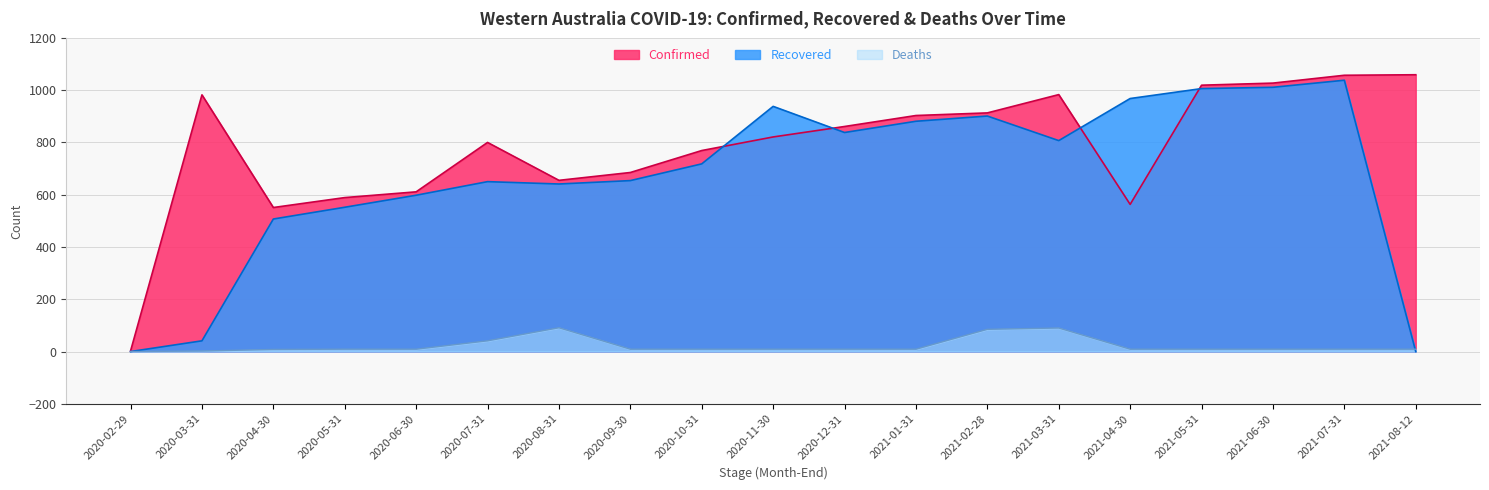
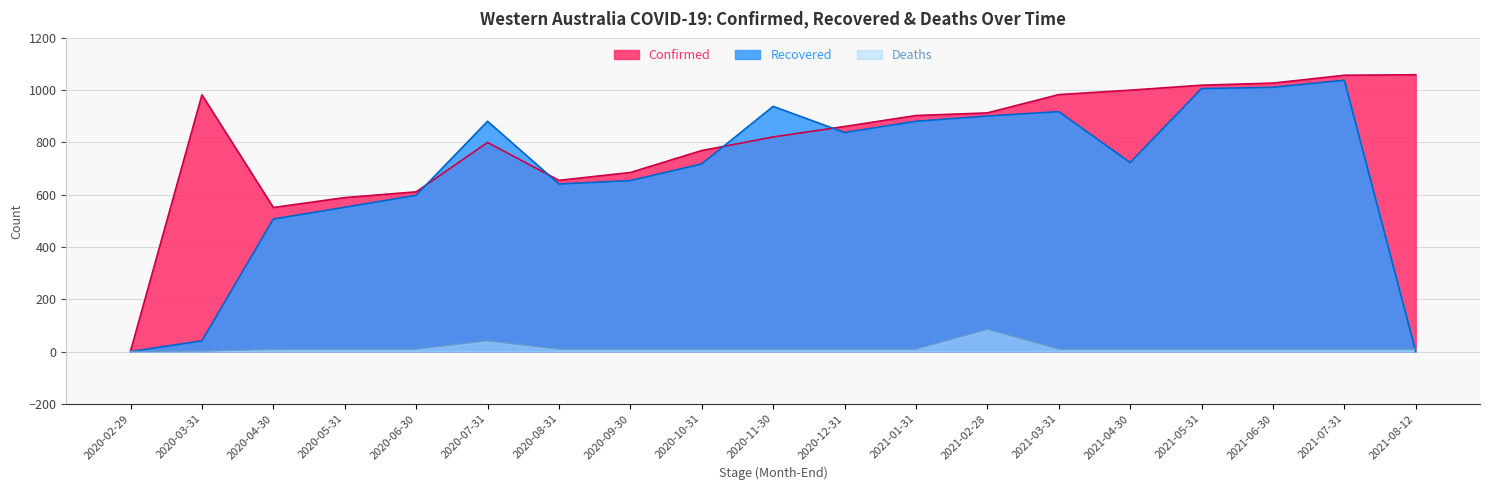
Recovered, 2020-07-31: 650 -> 880
Deaths, 2020-08-31: 90 -> 10
Recovered, 2021-03-31: 810 -> 920
Deaths, 2021-03-31: 90 -> 10
Confirmed, 2021-04-30: 560 -> 1000
Recovered, 2021-04-30: 970 -> 720
